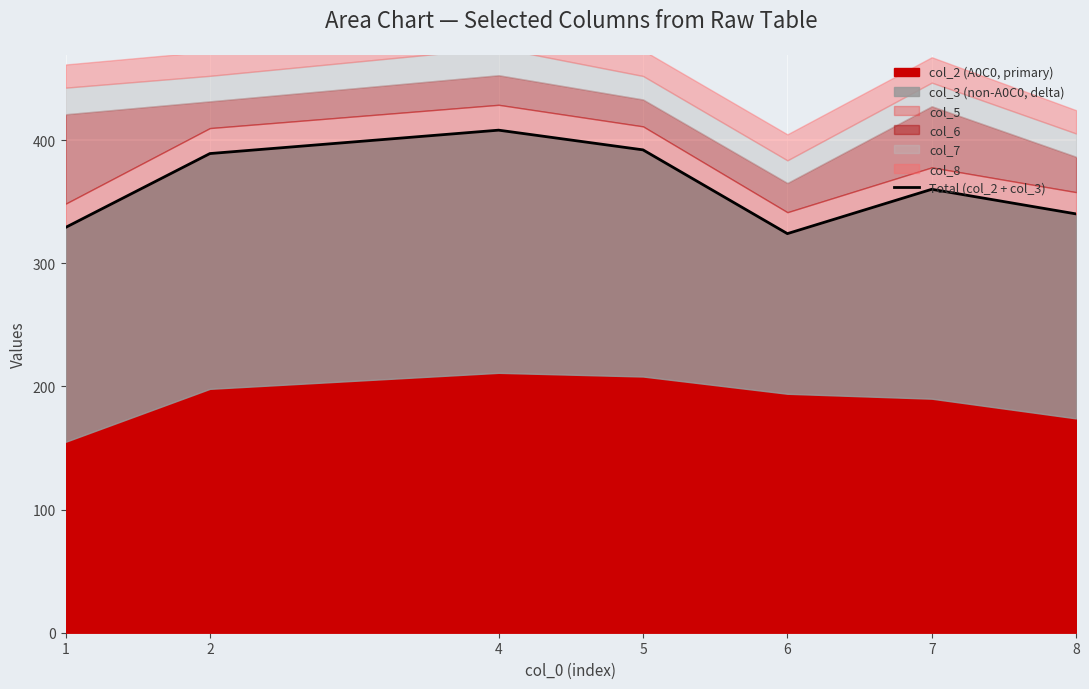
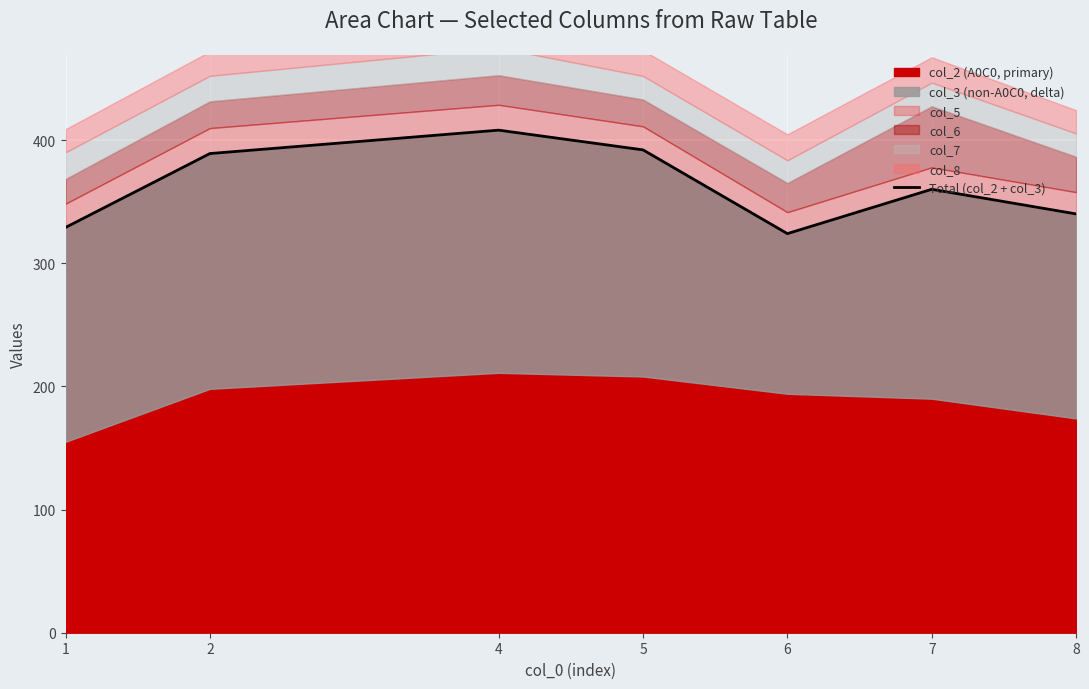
col_6, 1: 73 -> 20
